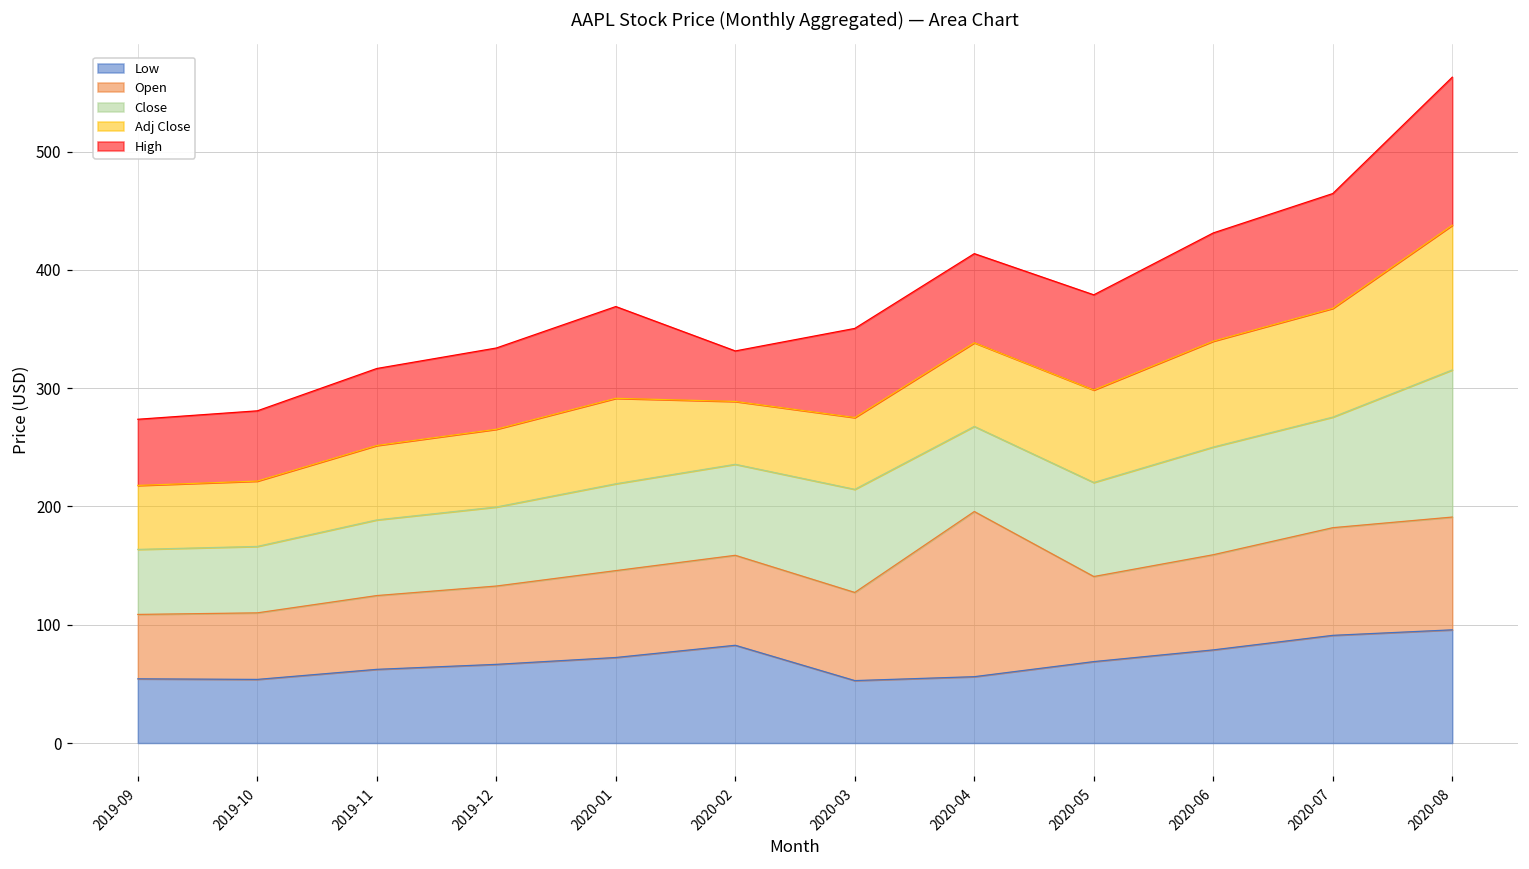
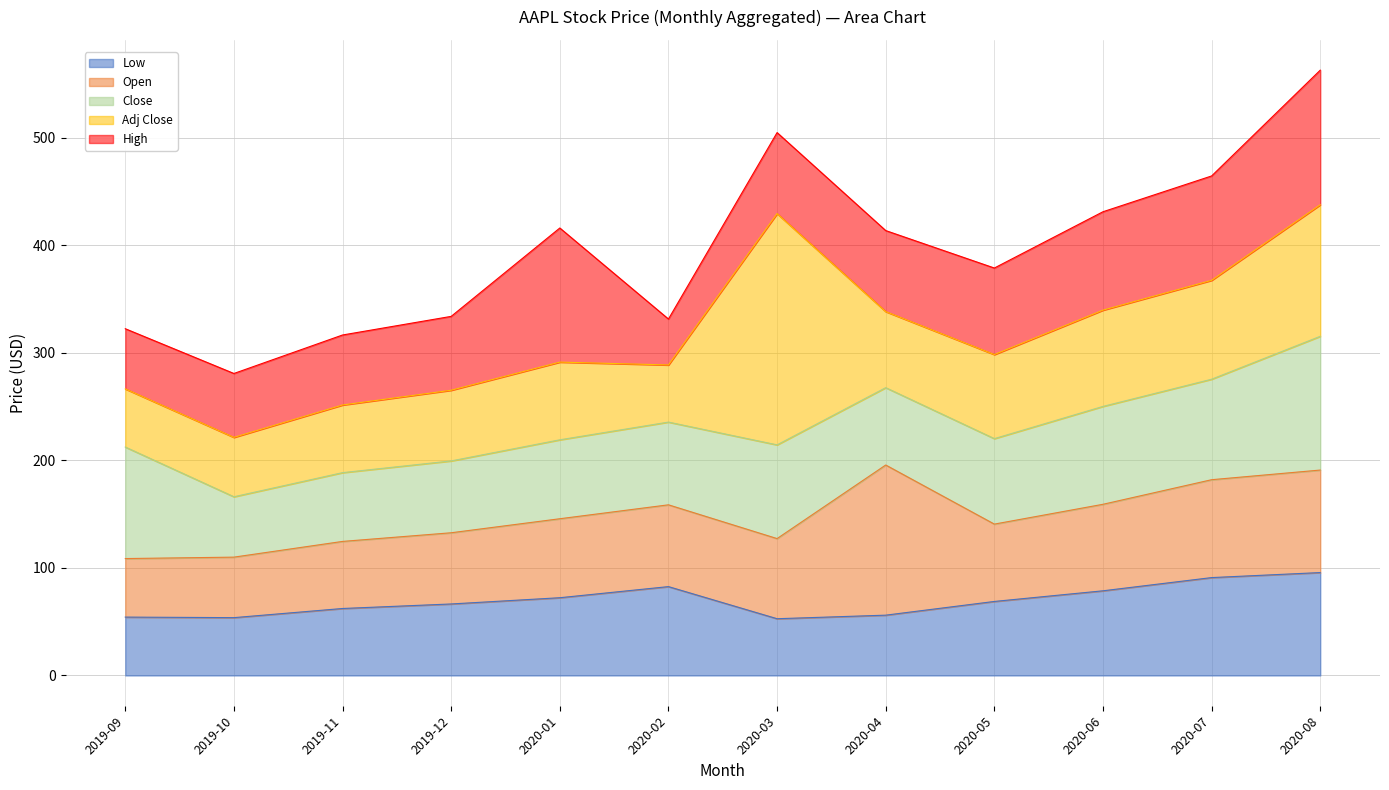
Close, 2019-09: 55 -> 104
High, 2020-01: 78 -> 125
Adj Close, 2020-03: 61 -> 215
